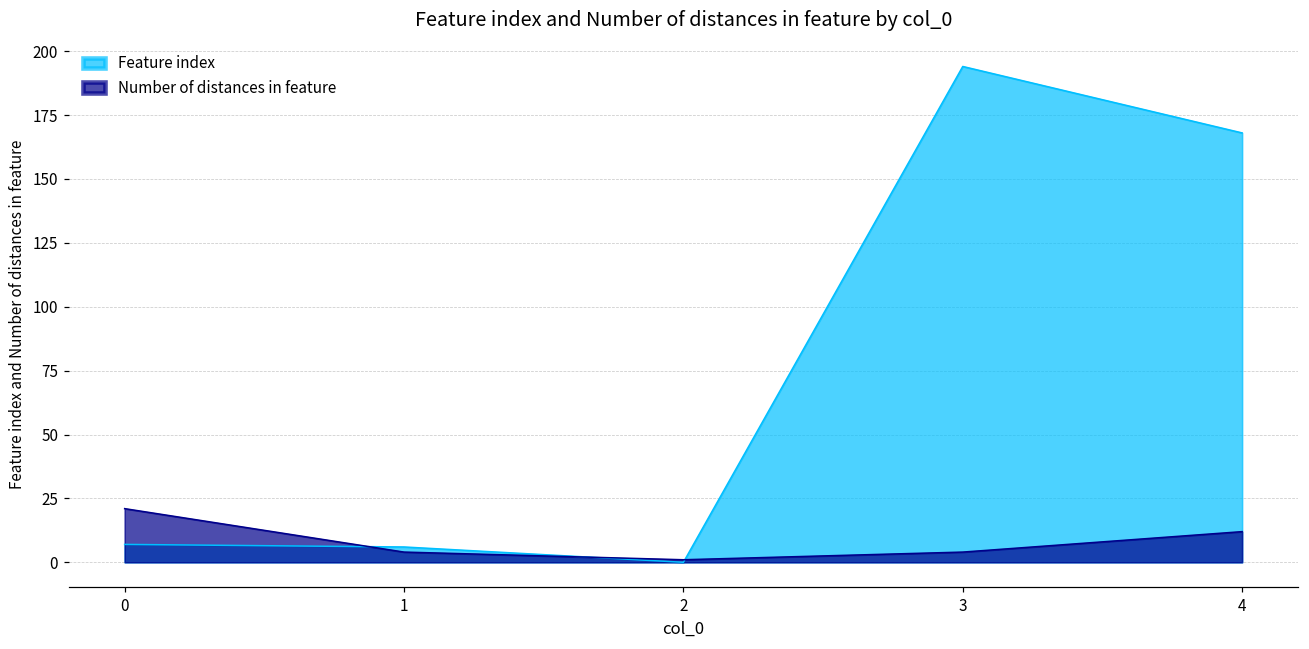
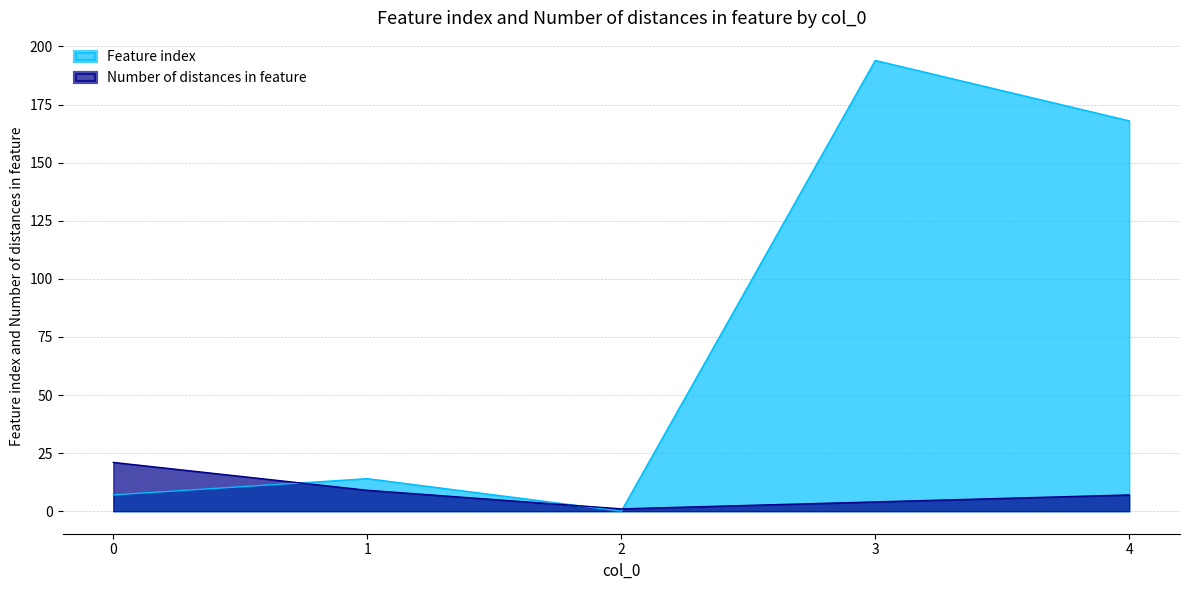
Feature index, 1: 6 -> 14
Number of distances in feature, 1: 4 -> 9
Number of distances in feature, 4: 12 -> 7
